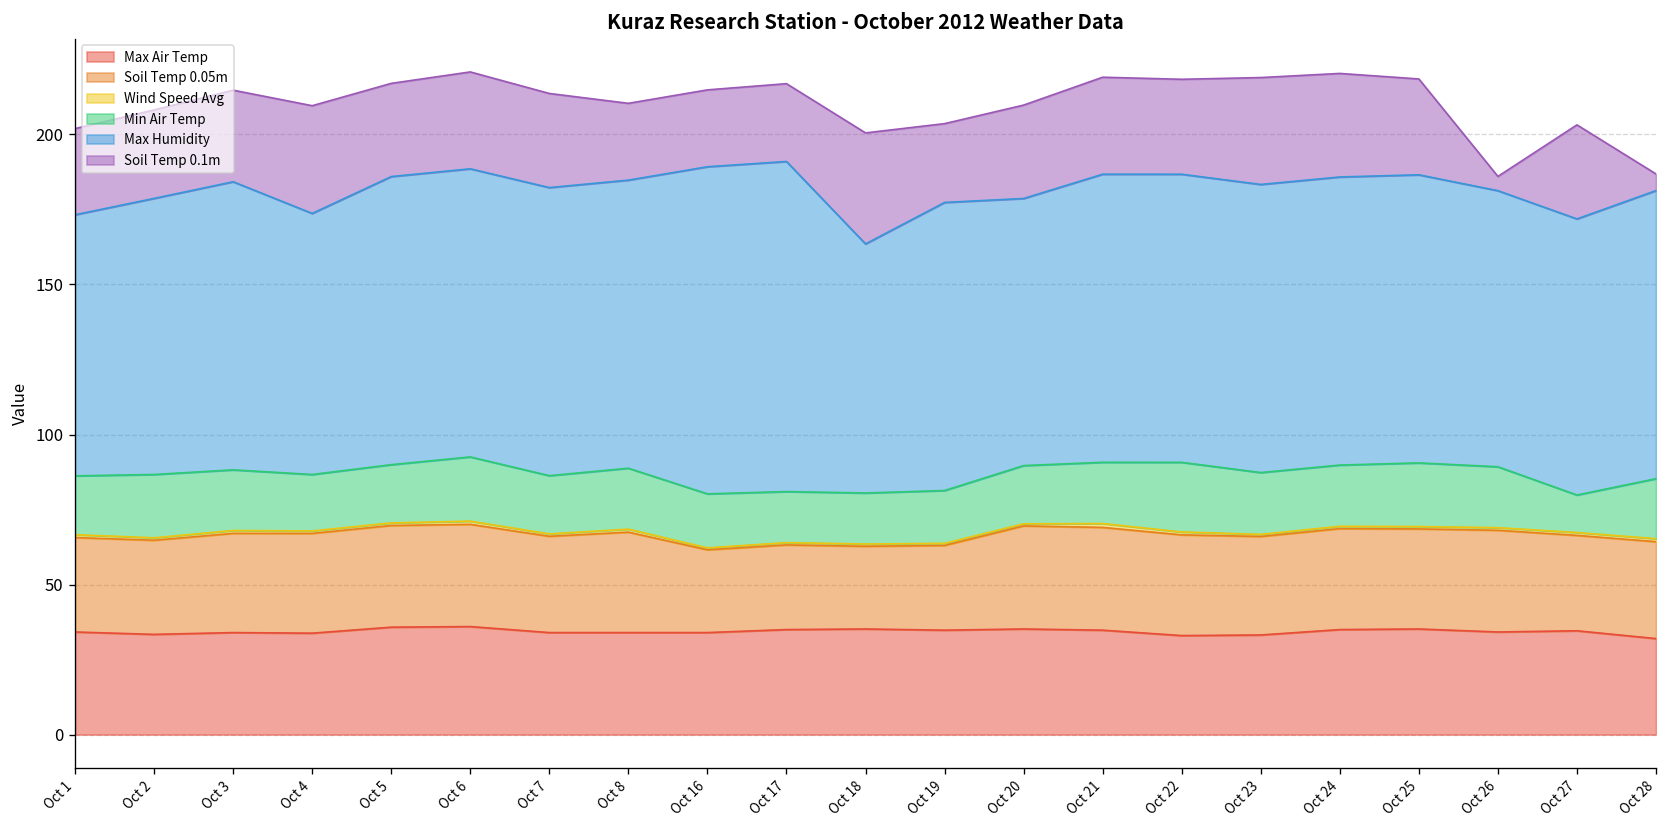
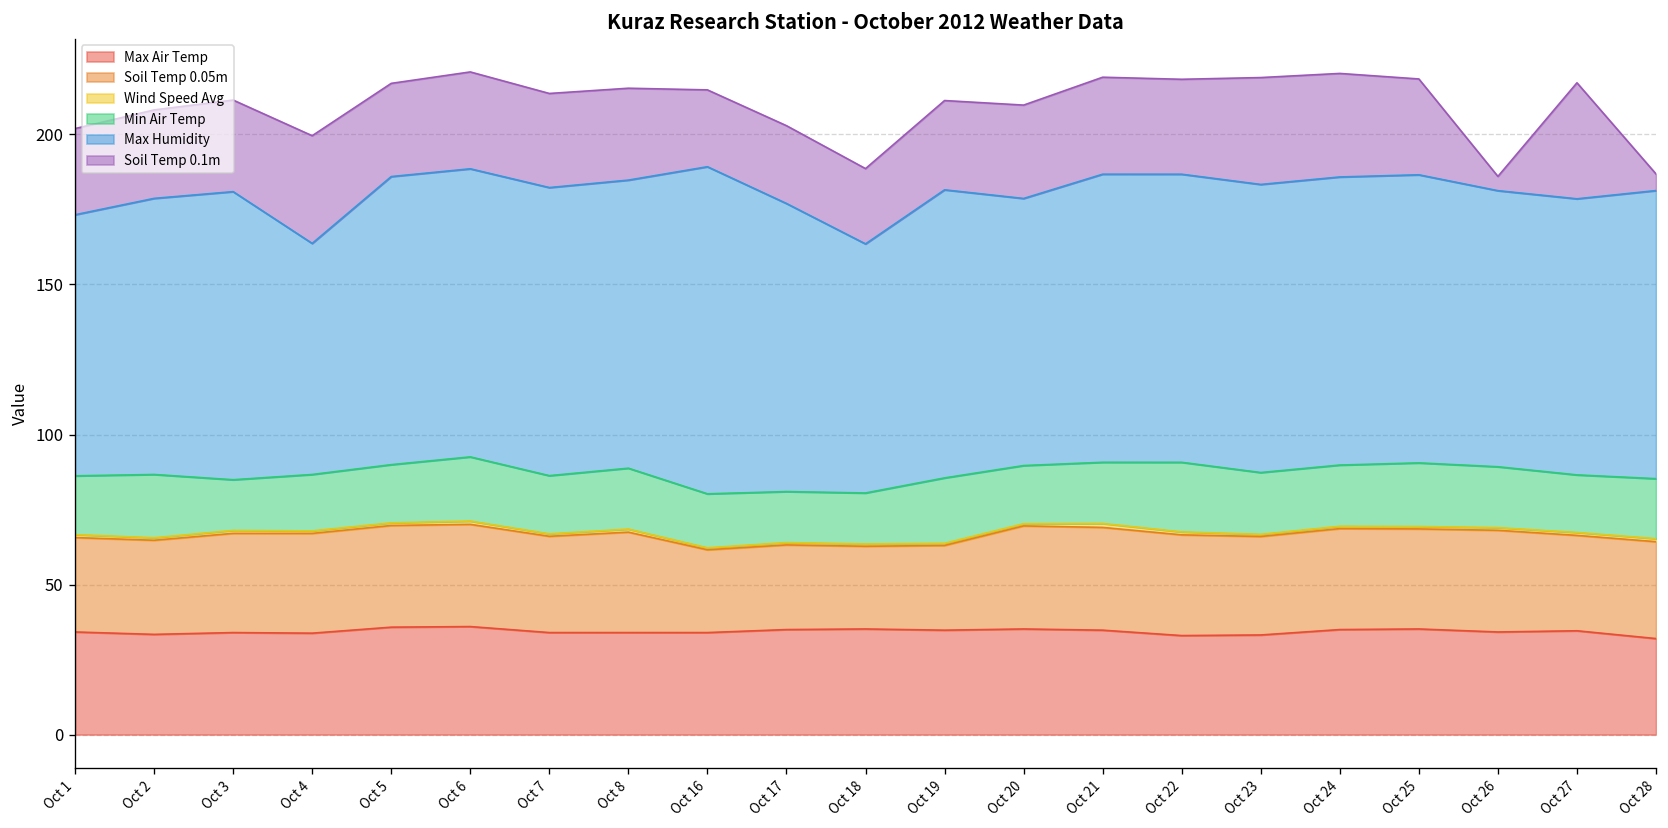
Min Air Temp, Oct 3: 20 -> 17
Max Humidity, Oct 4: 87 -> 77
Soil Temp 0.1m, Oct 8: 26 -> 31
Max Humidity, Oct 17: 110 -> 96
Soil Temp 0.1m, Oct 18: 37 -> 25
Min Air Temp, Oct 19: 18 -> 22
Soil Temp 0.1m, Oct 19: 26 -> 30
Min Air Temp, Oct 27: 13 -> 19
Soil Temp 0.1m, Oct 27: 31 -> 39
